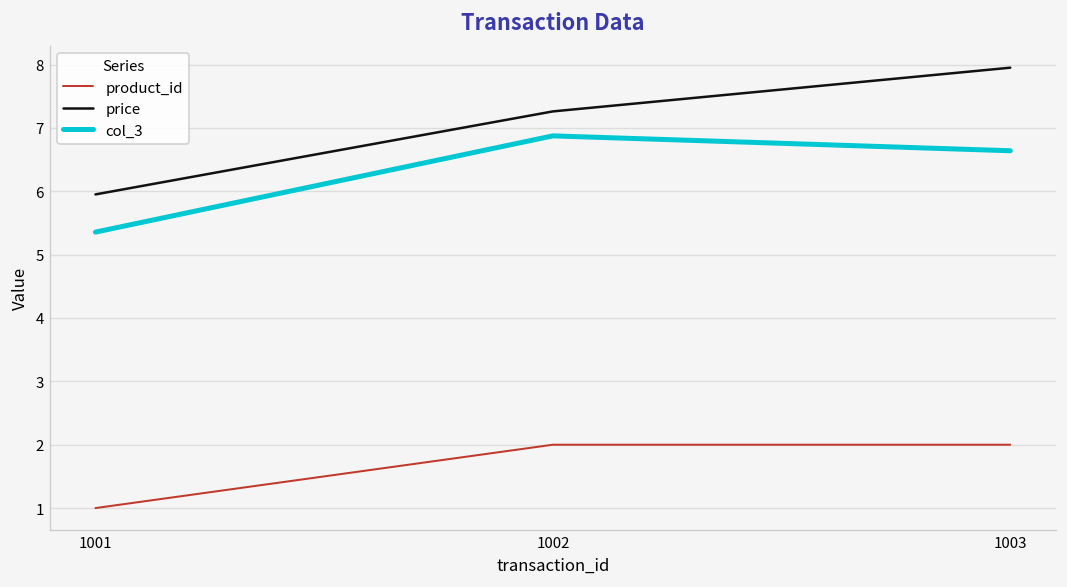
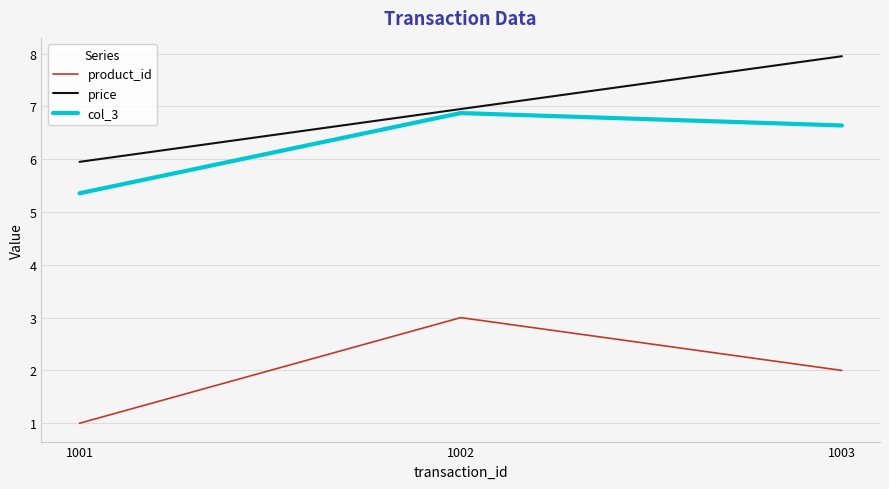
product_id, 1002: 2 -> 3
price, 1002: 7.3 -> 7.0
